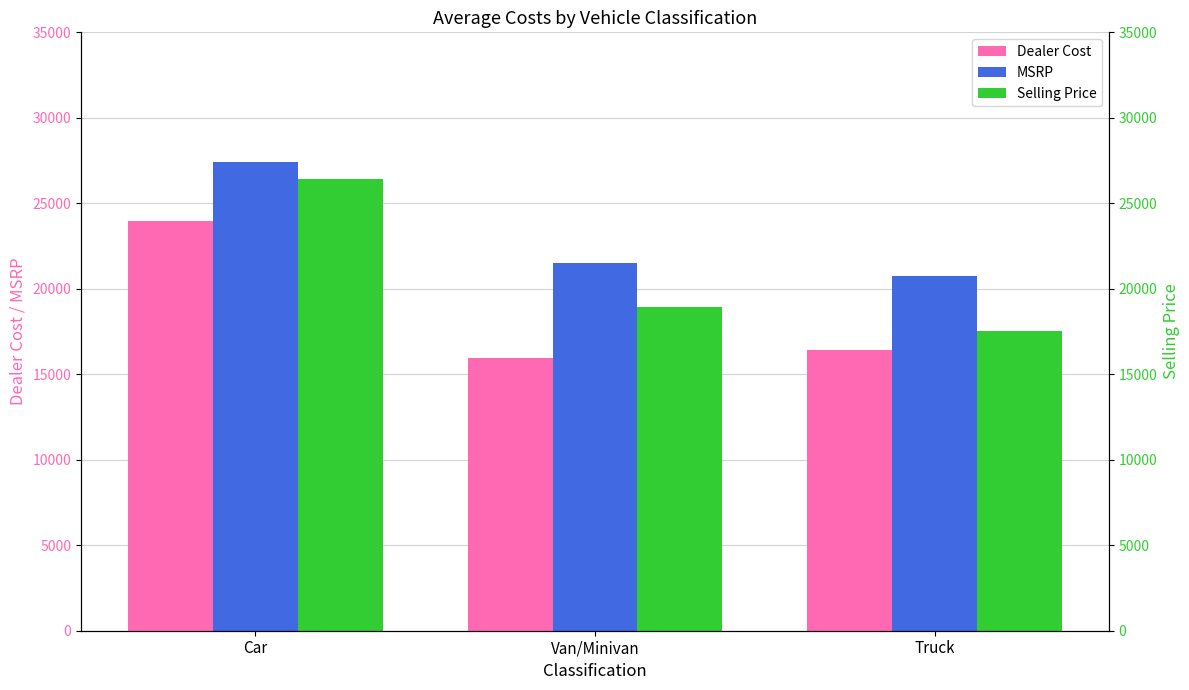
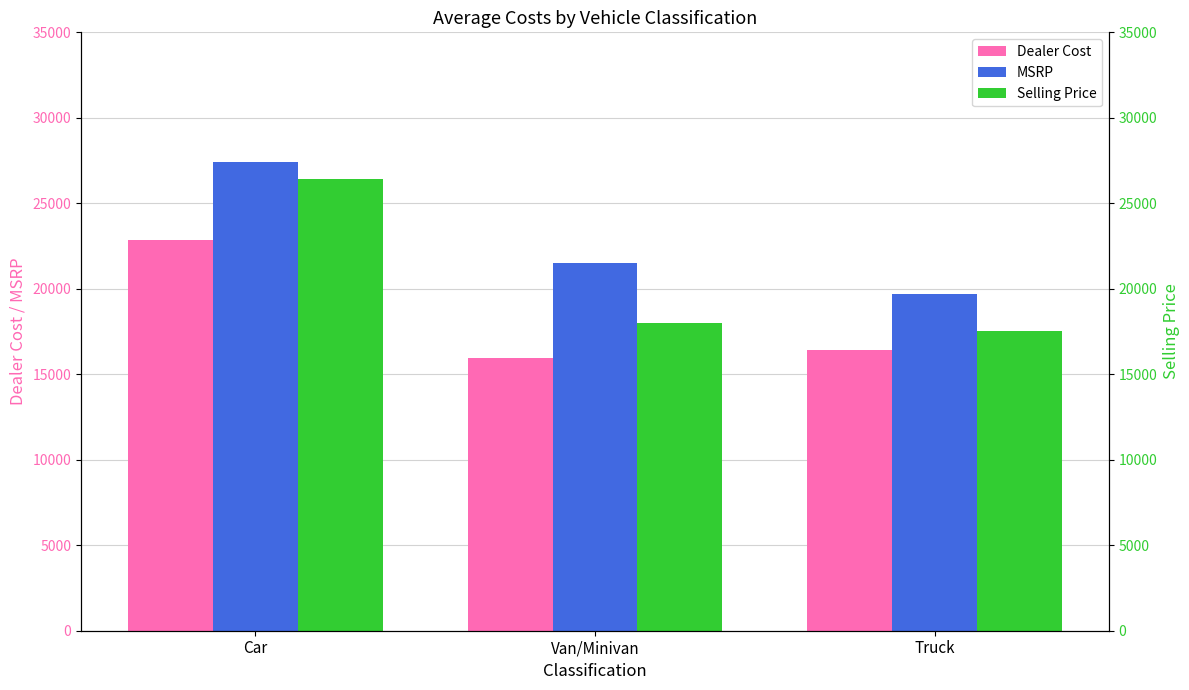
Dealer Cost, Car: 24000 -> 22900
Selling Price, Van/Minivan: 18900 -> 18000
MSRP, Truck: 20800 -> 19700
